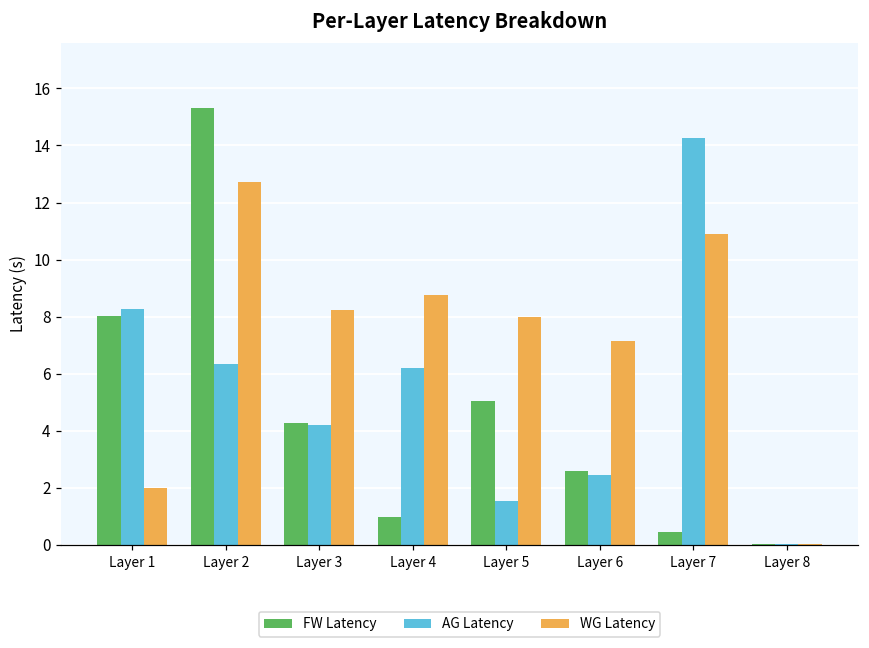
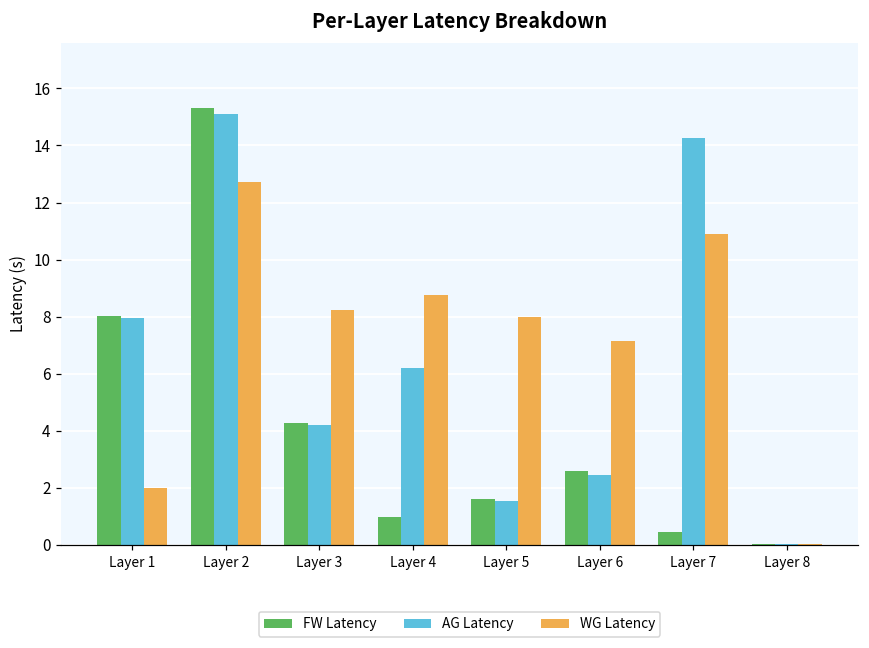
AG Latency, Layer 1: 8.3 -> 7.9
AG Latency, Layer 2: 6.3 -> 15.1
FW Latency, Layer 5: 5.0 -> 1.6
